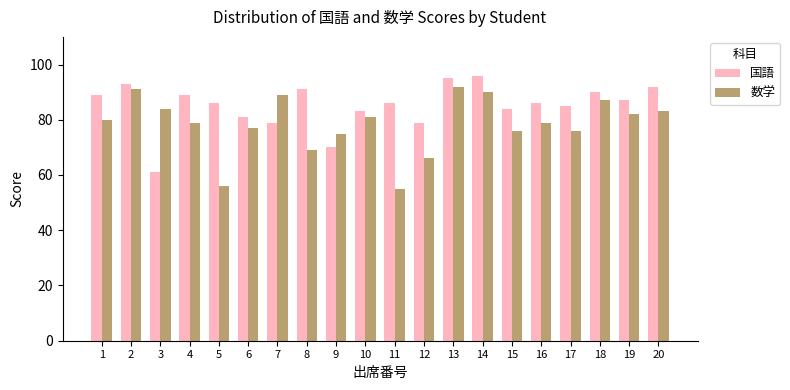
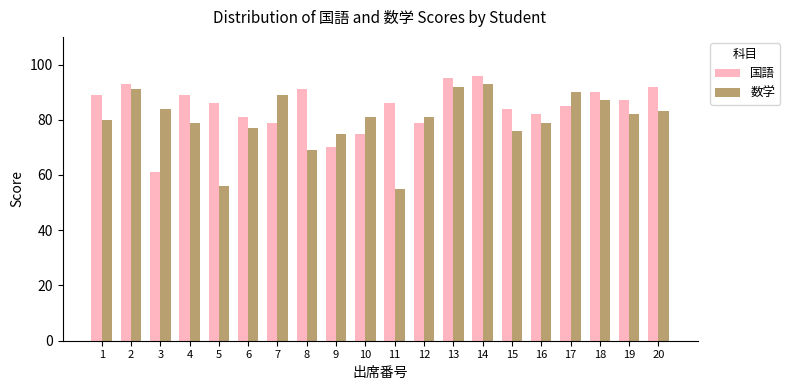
国語, 10: 83 -> 75
数学, 12: 66 -> 81
数学, 14: 90 -> 93
国語, 16: 86 -> 82
数学, 17: 76 -> 90
